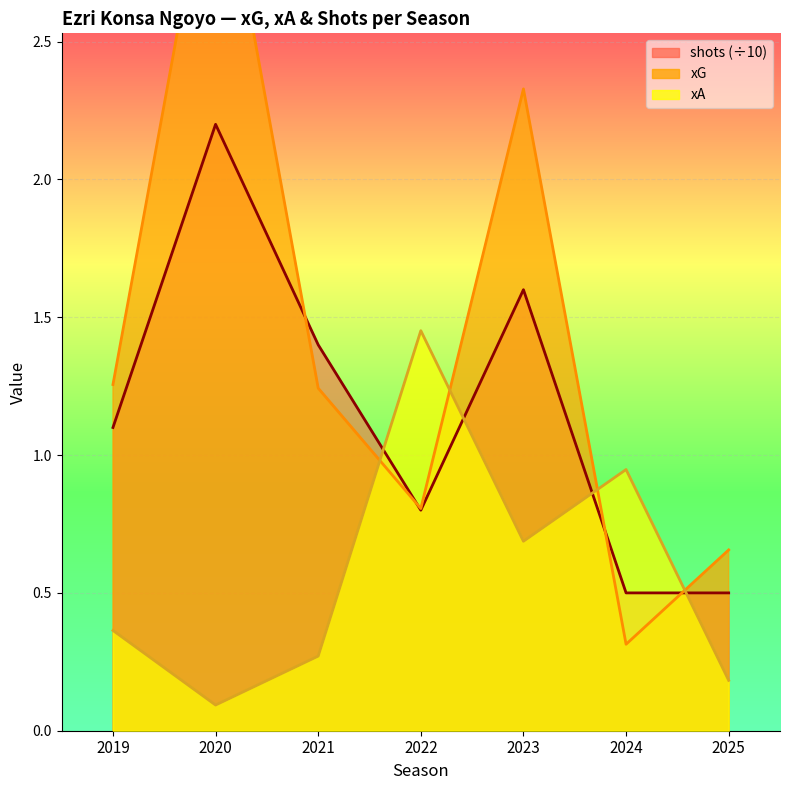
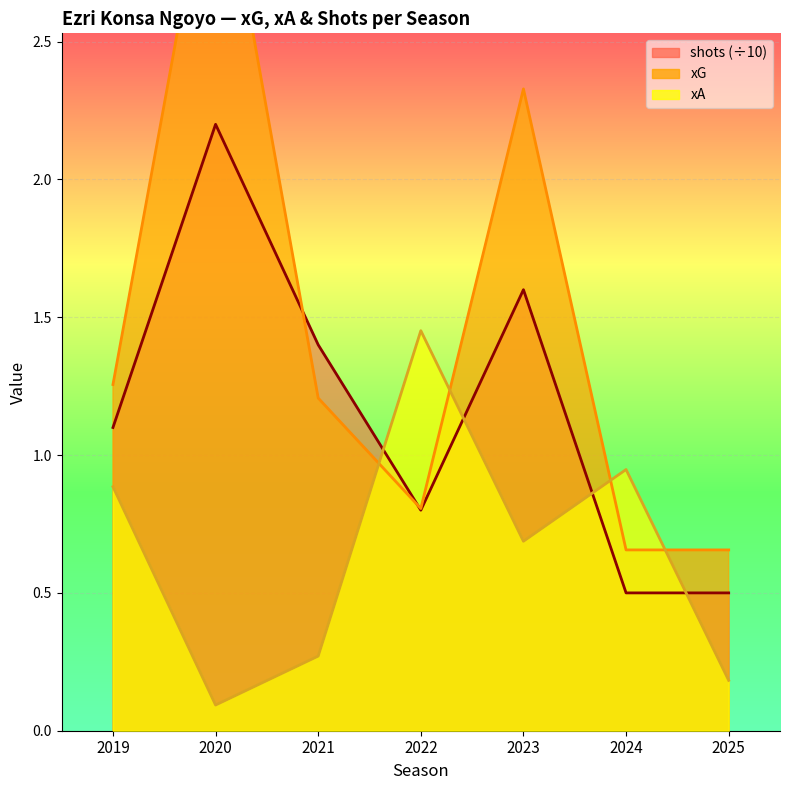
xA, 2019: 0.36 -> 0.89
xG, 2021: 1.24 -> 1.21
xG, 2024: 0.31 -> 0.66
